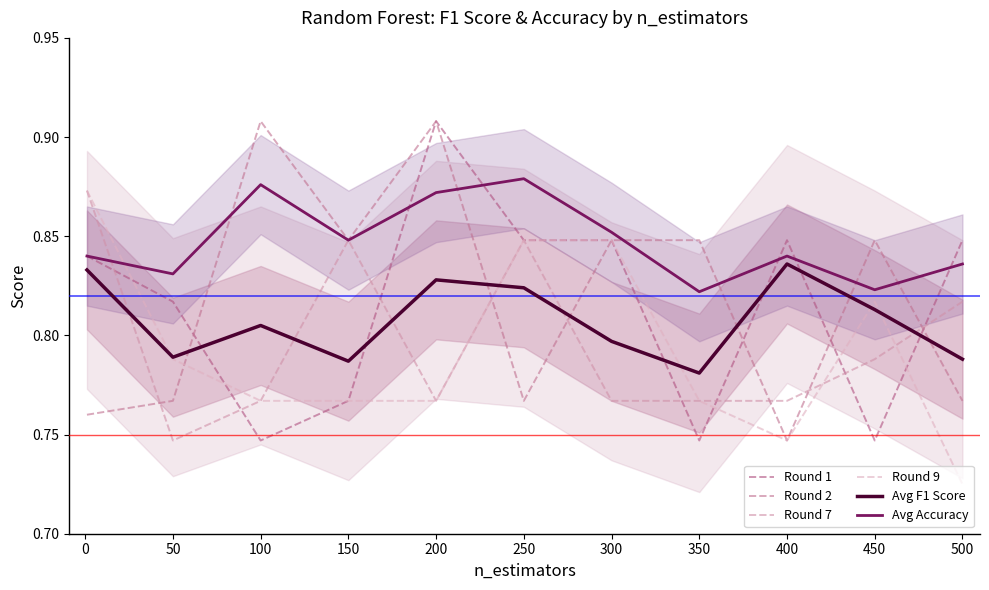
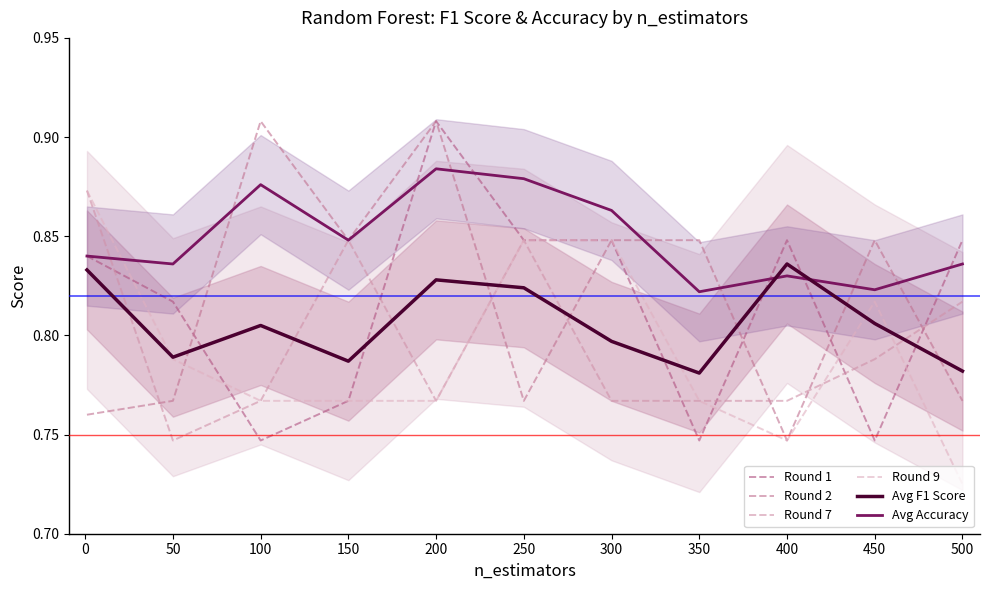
Avg Accuracy, 50: 0.831 -> 0.836
Avg Accuracy, 200: 0.872 -> 0.884
Avg Accuracy, 300: 0.852 -> 0.863
Avg Accuracy, 400: 0.84 -> 0.83
Avg F1 Score, 450: 0.813 -> 0.806
Avg F1 Score, 500: 0.788 -> 0.782
